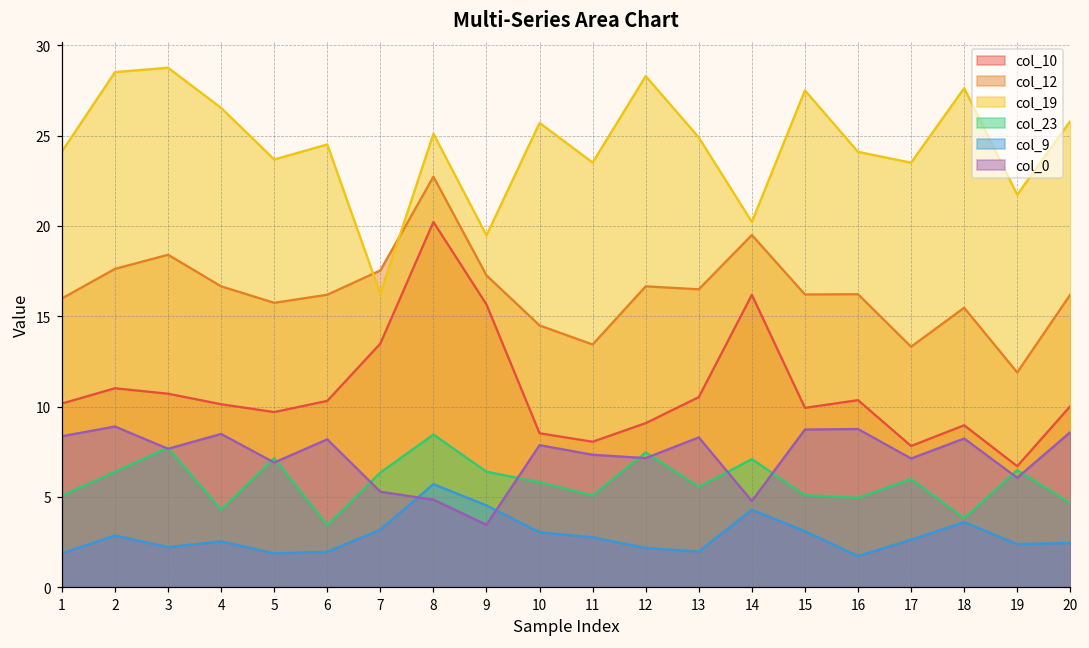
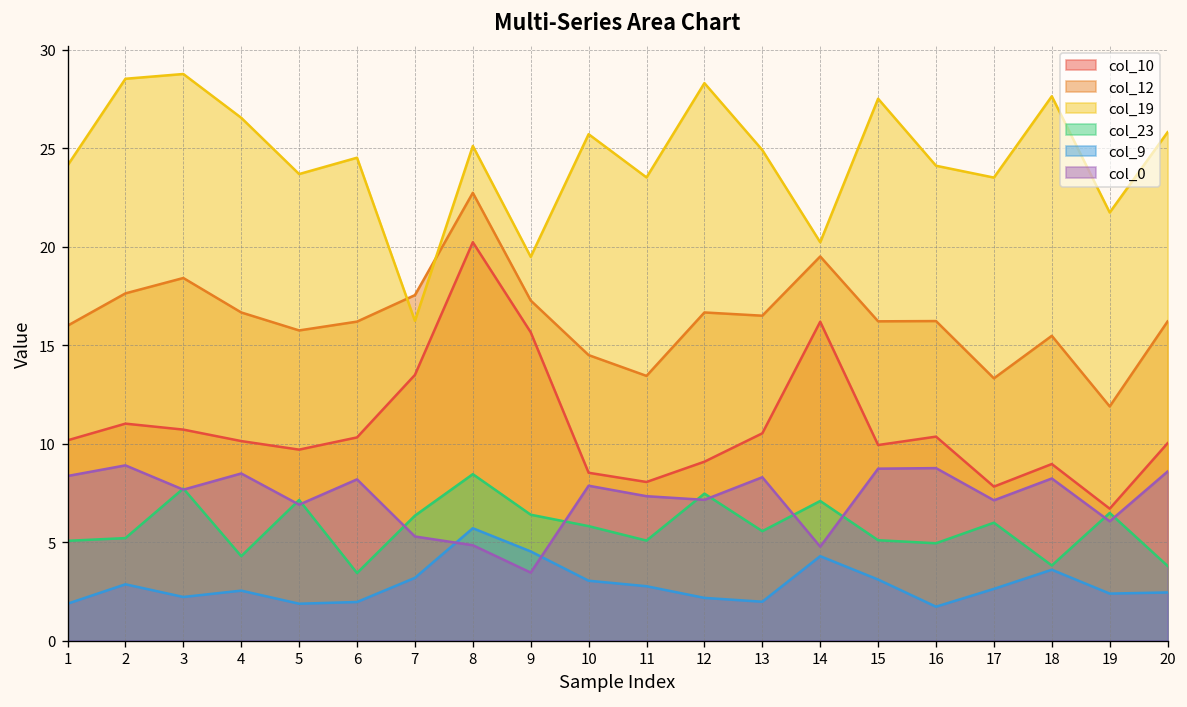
col_23, 2: 6.4 -> 5.2
col_23, 20: 4.7 -> 3.8
